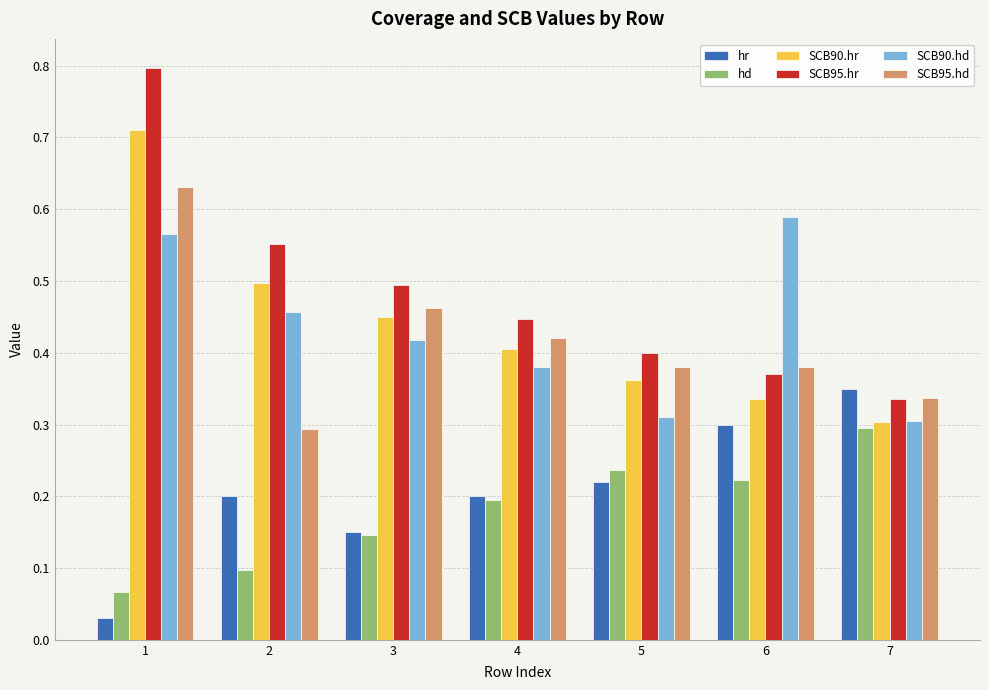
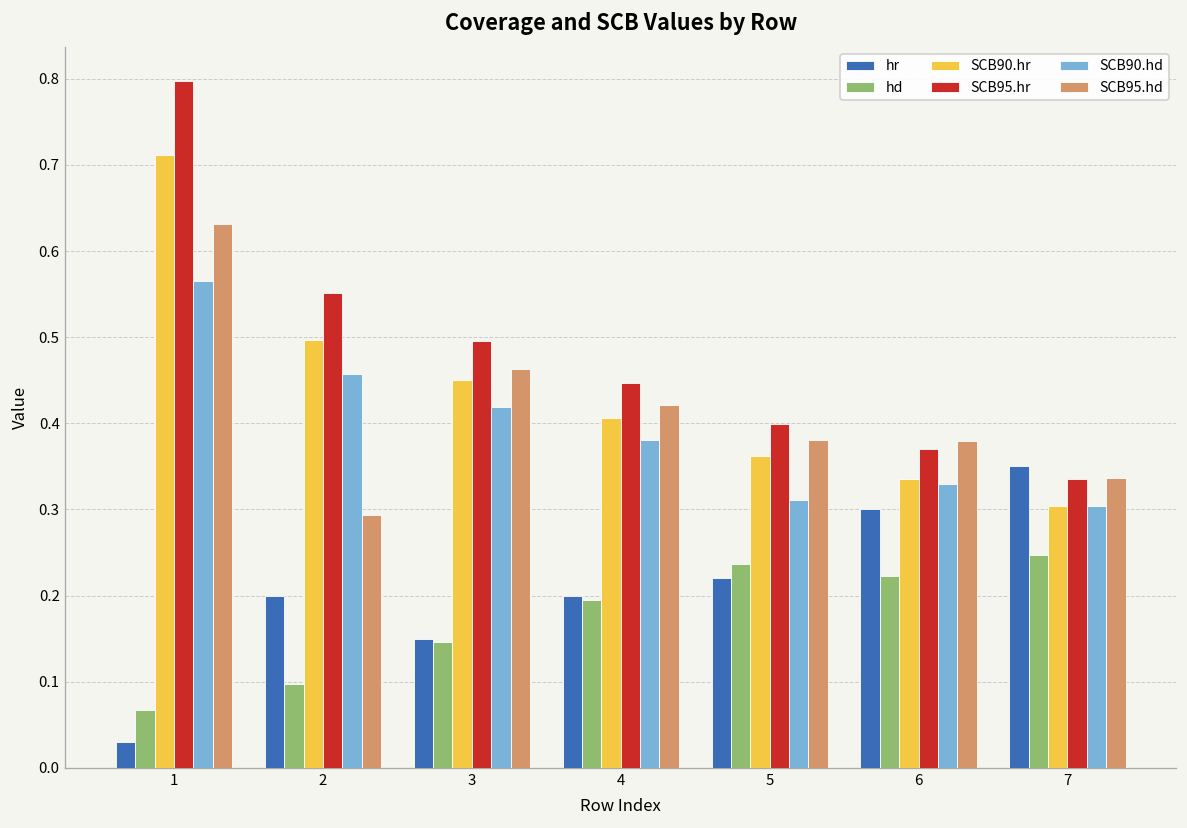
SCB90.hd, 6: 0.59 -> 0.33
hd, 7: 0.30 -> 0.25
